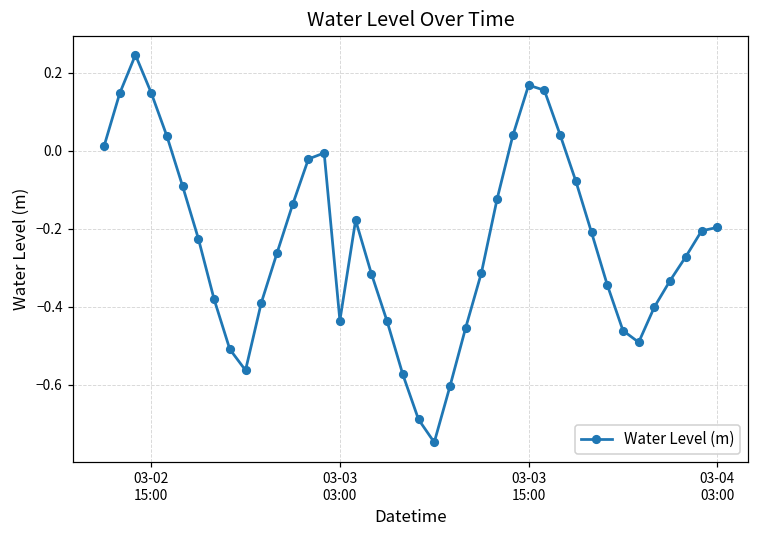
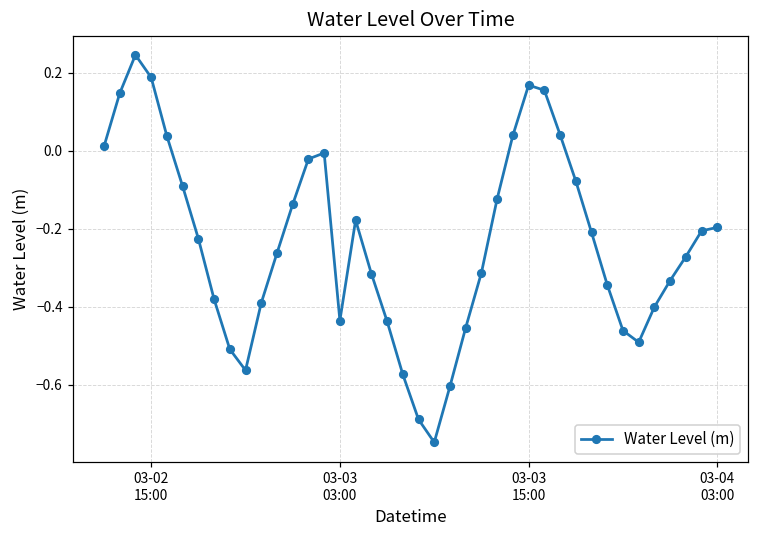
03-02 15:00: 0.15 -> 0.19
